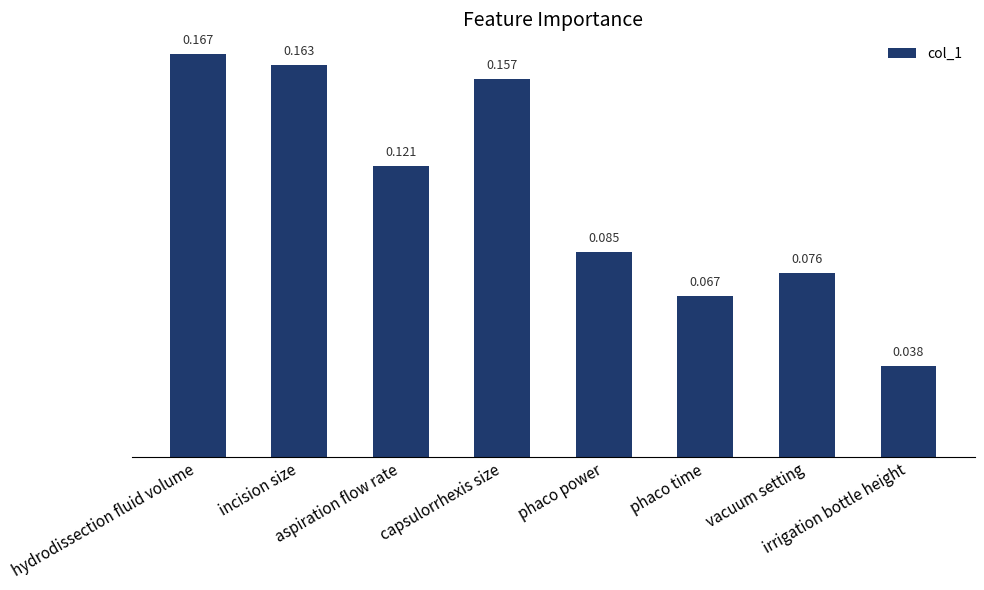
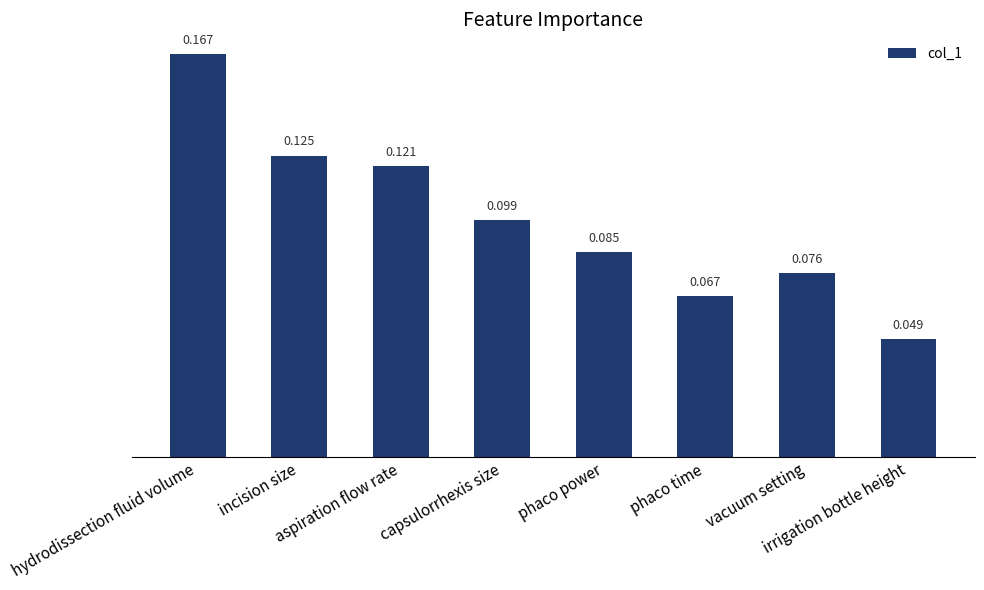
incision size: 0.163 -> 0.125
capsulorrhexis size: 0.157 -> 0.099
irrigation bottle height: 0.038 -> 0.049
